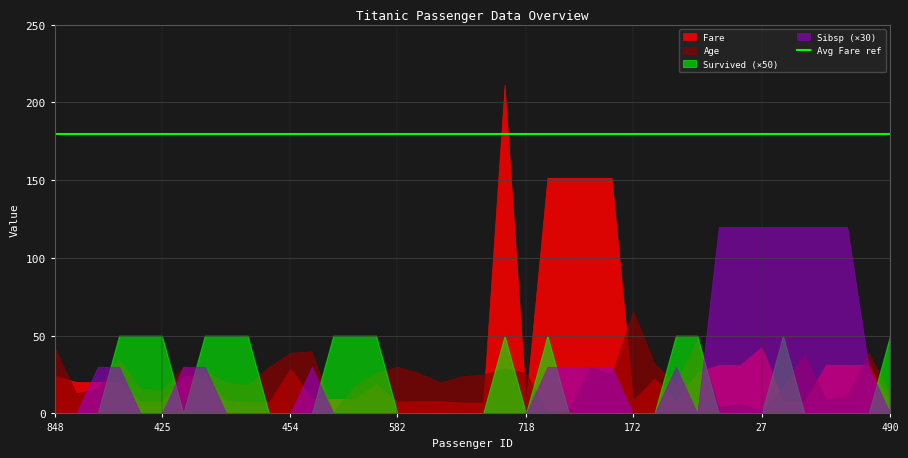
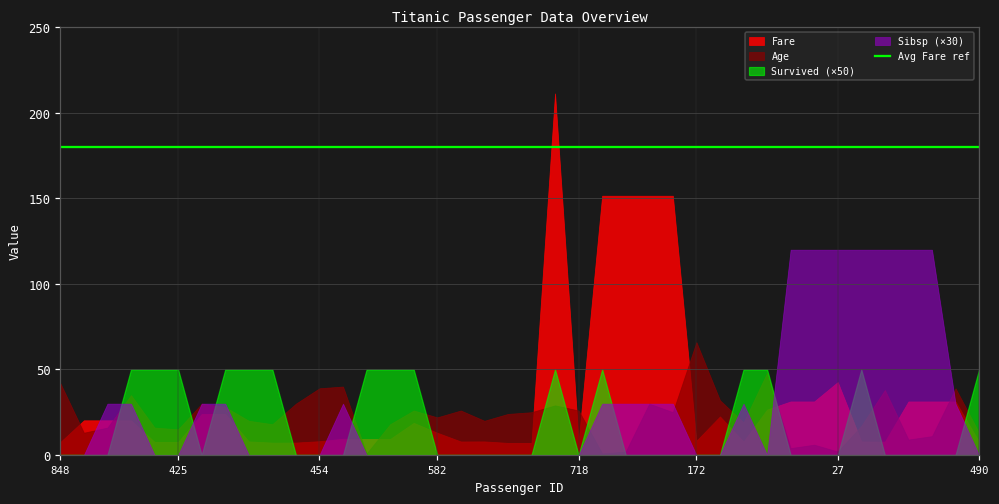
Fare, 848: 24 -> 8
Fare, 454: 29 -> 8
Fare, 582: 8 -> 13
Age, 582: 30 -> 22
